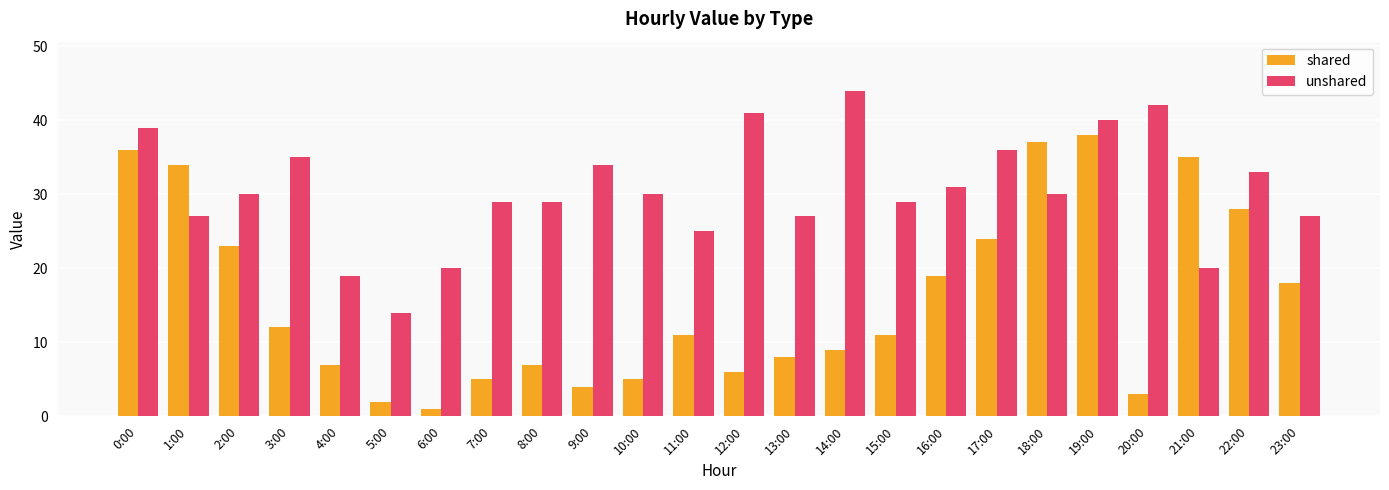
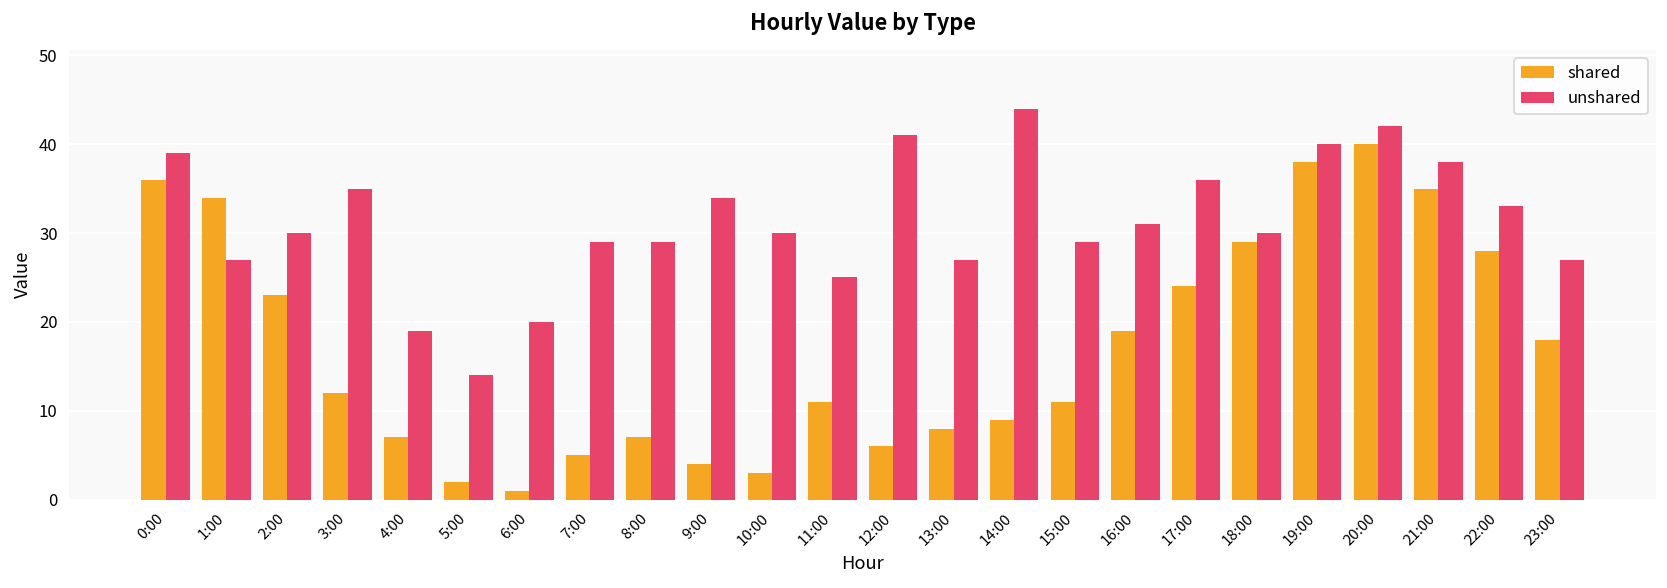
shared, 10:00: 5 -> 3
shared, 18:00: 37 -> 29
shared, 20:00: 3 -> 40
unshared, 21:00: 20 -> 38
